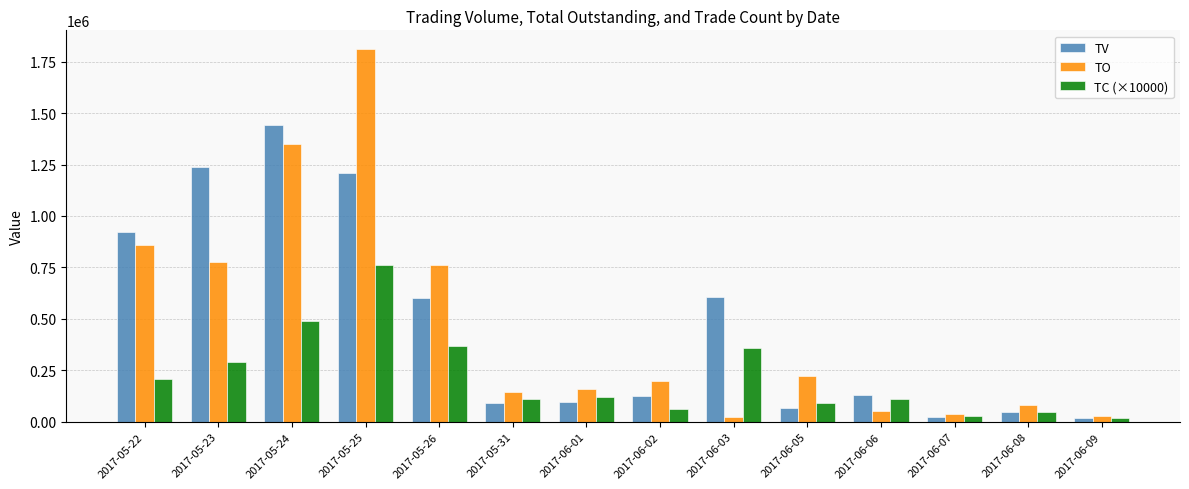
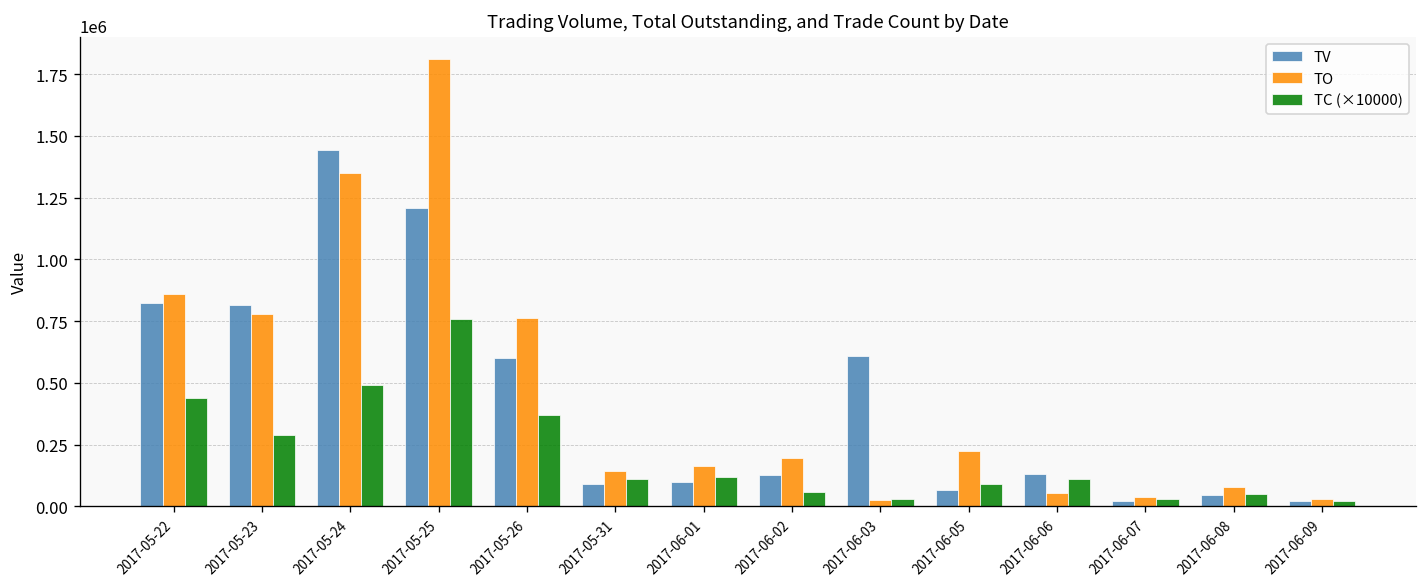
TV, 2017-05-22: 920000 -> 820000
TC (×10000), 2017-05-22: 210000 -> 440000
TV, 2017-05-23: 1240000 -> 820000
TC (×10000), 2017-06-03: 360000 -> 30000
